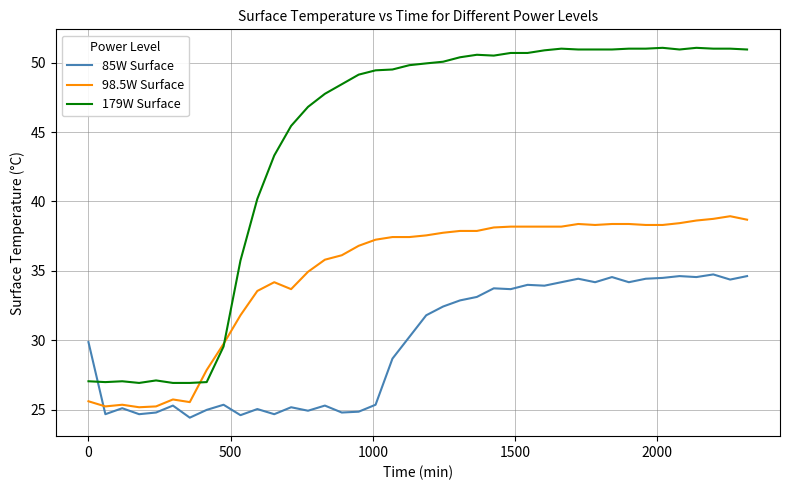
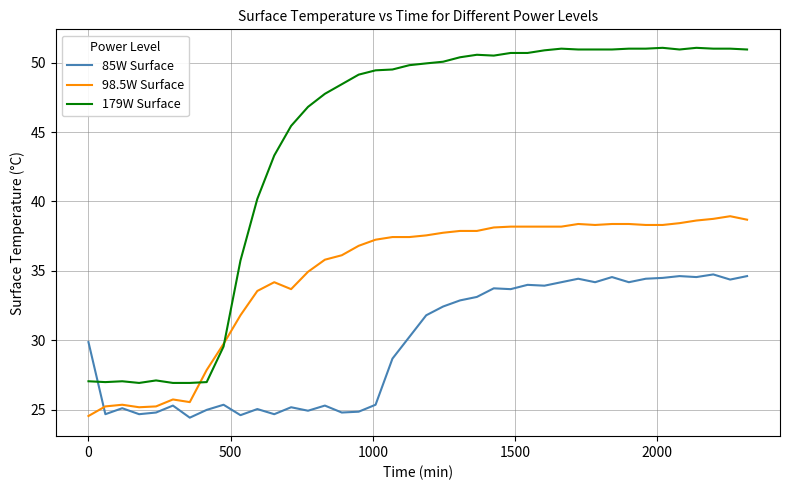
98.5W Surface, 0: 25.6 -> 24.6
